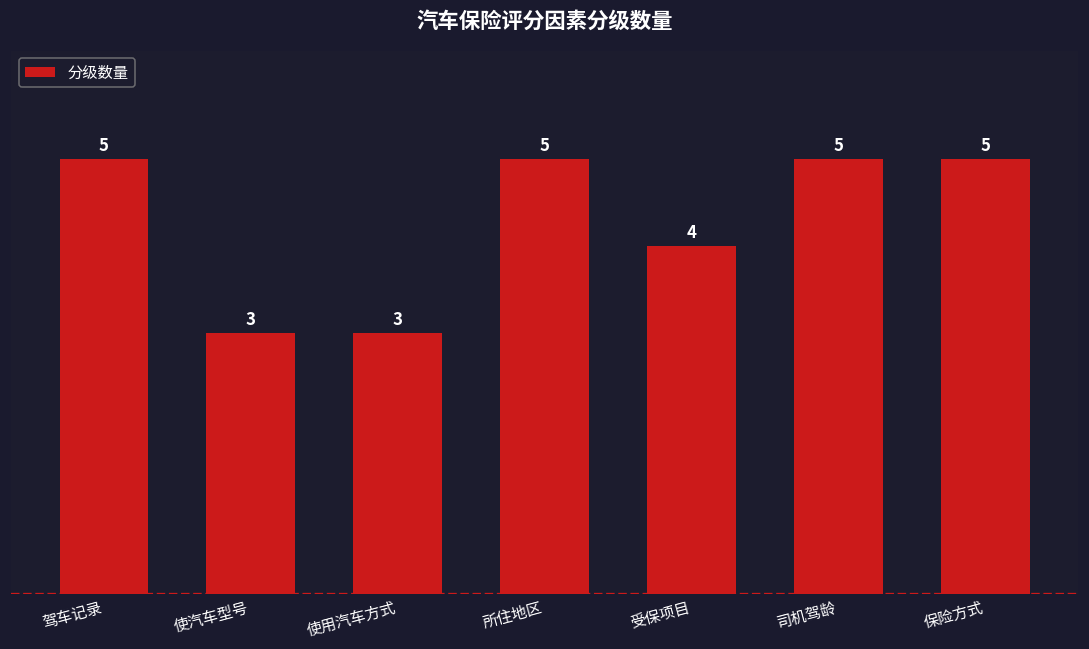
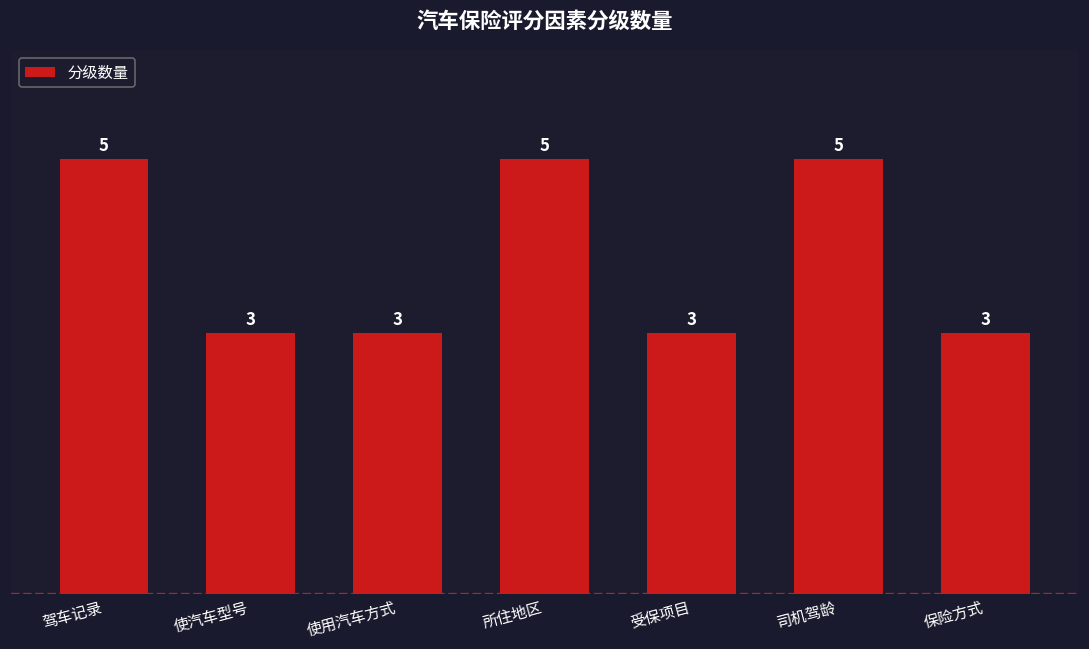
受保项目: 4 -> 3
保险方式: 5 -> 3
